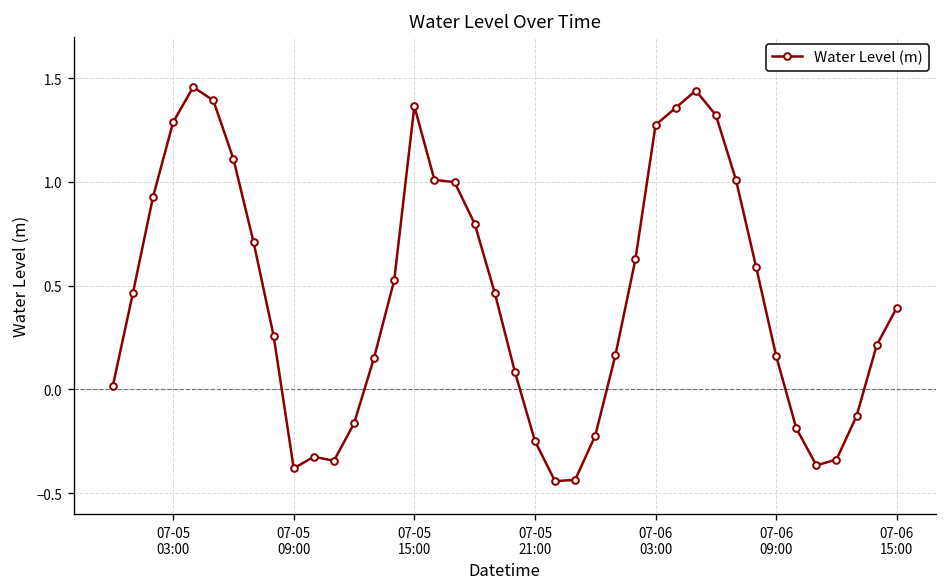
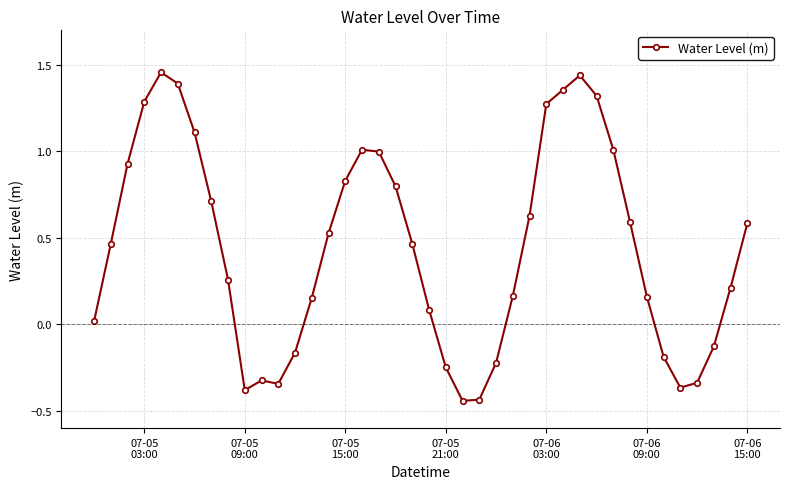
07-05 15:00: 1.36 -> 0.83
07-06 15:00: 0.39 -> 0.58
